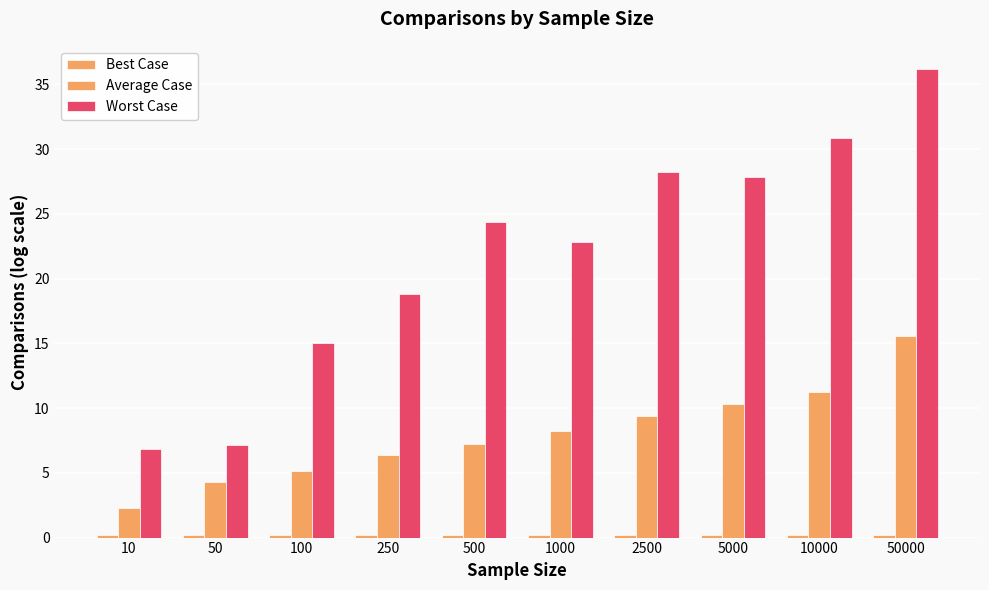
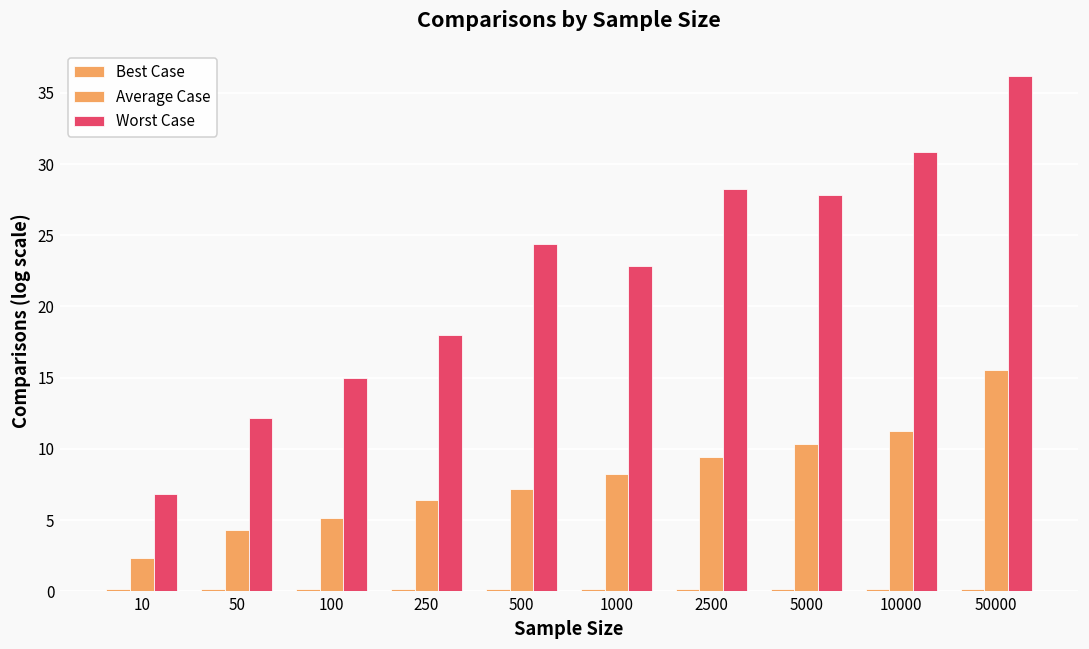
Worst Case, 50: 7.2 -> 12.2
Worst Case, 250: 18.8 -> 18.0
